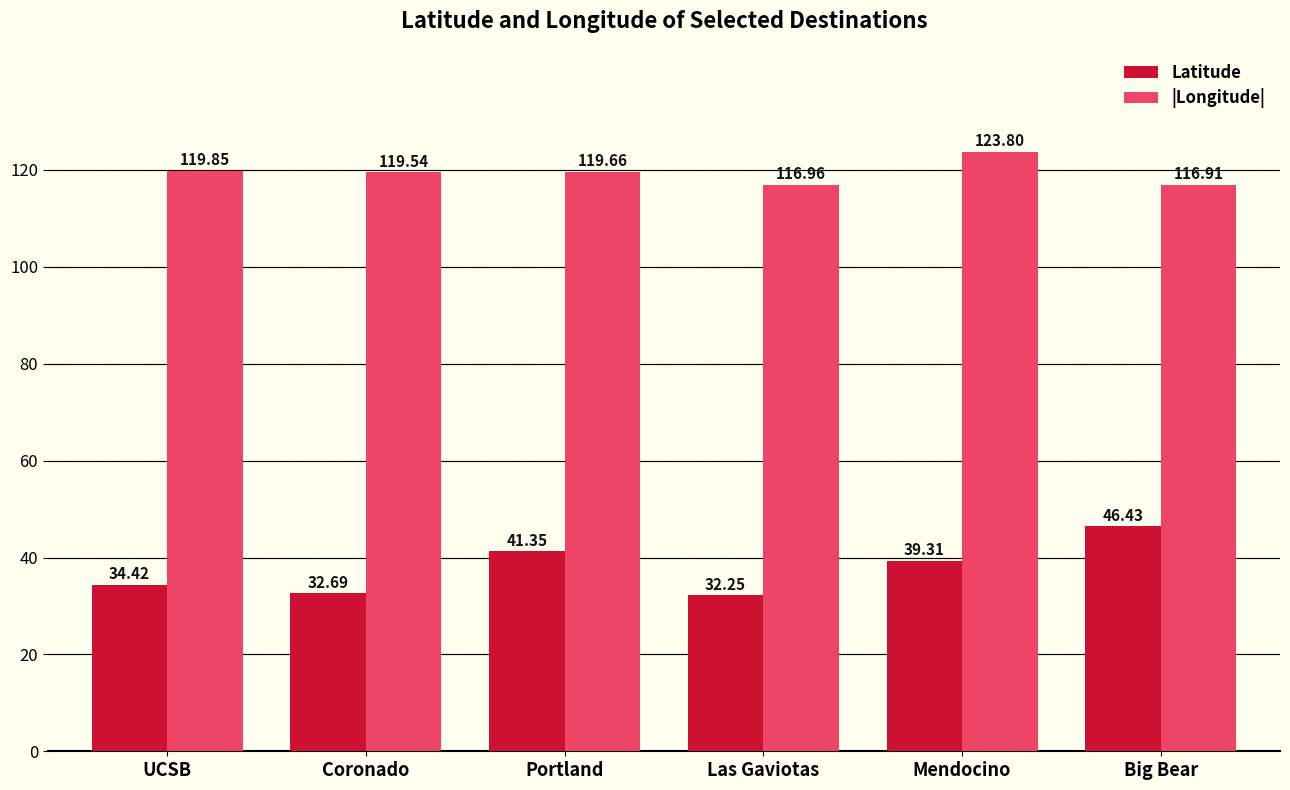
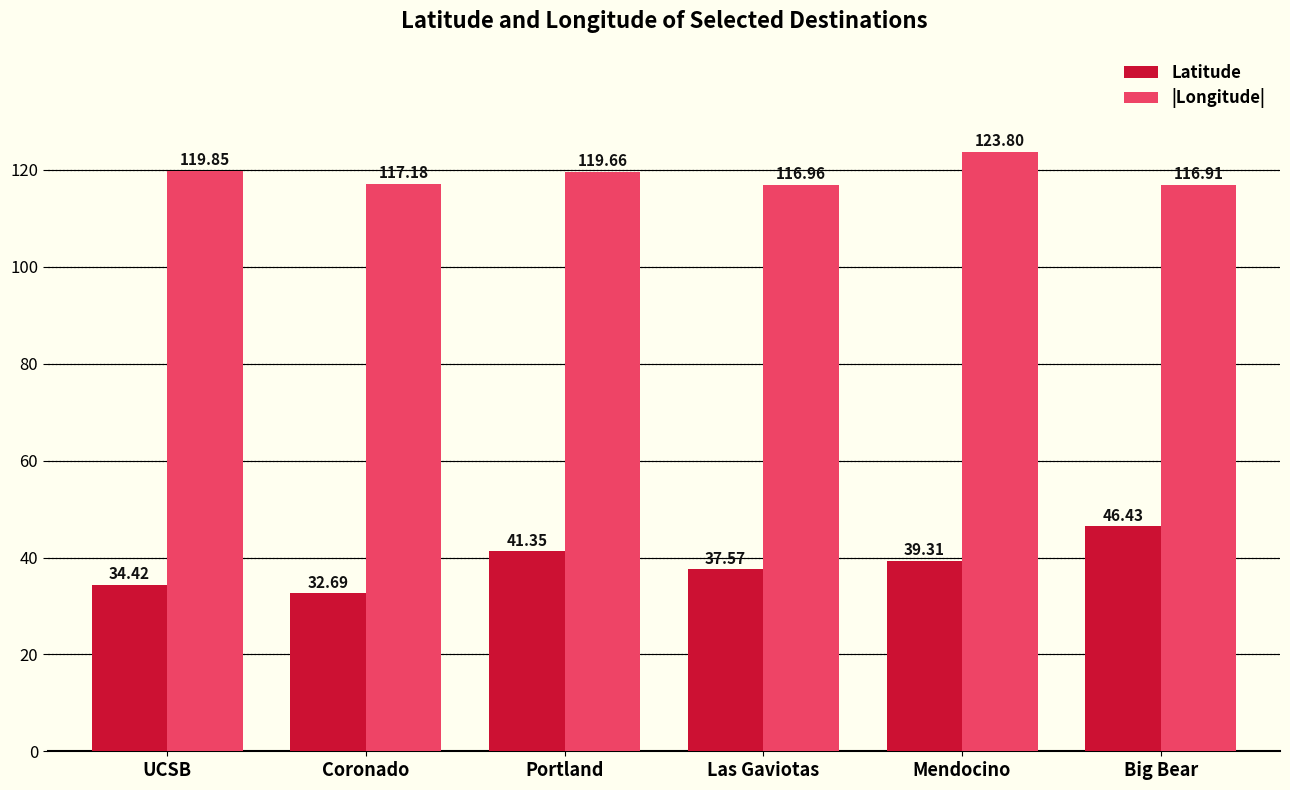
|Longitude|, Coronado: 119.54 -> 117.18
Latitude, Las Gaviotas: 32.25 -> 37.57
